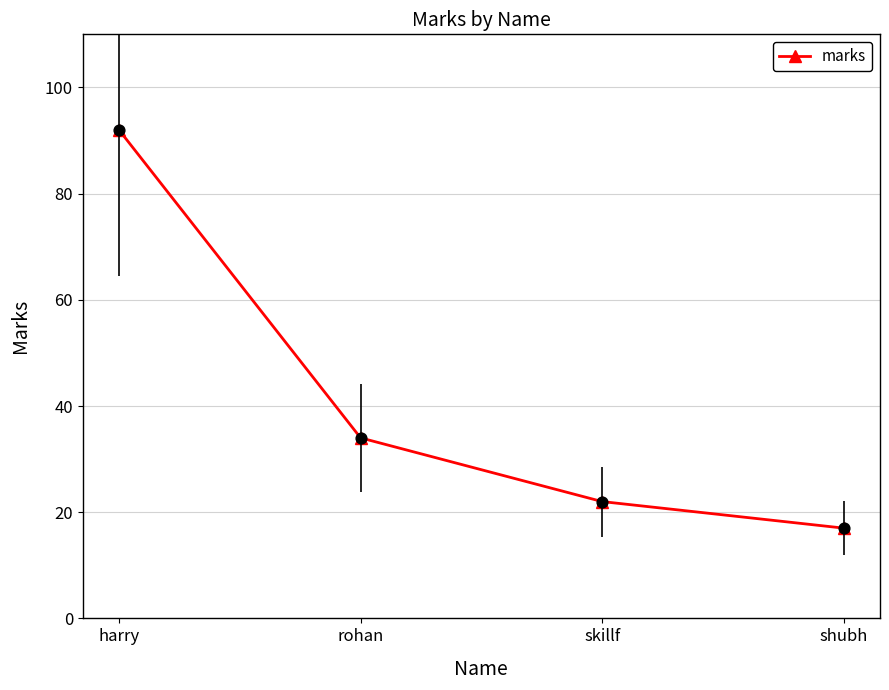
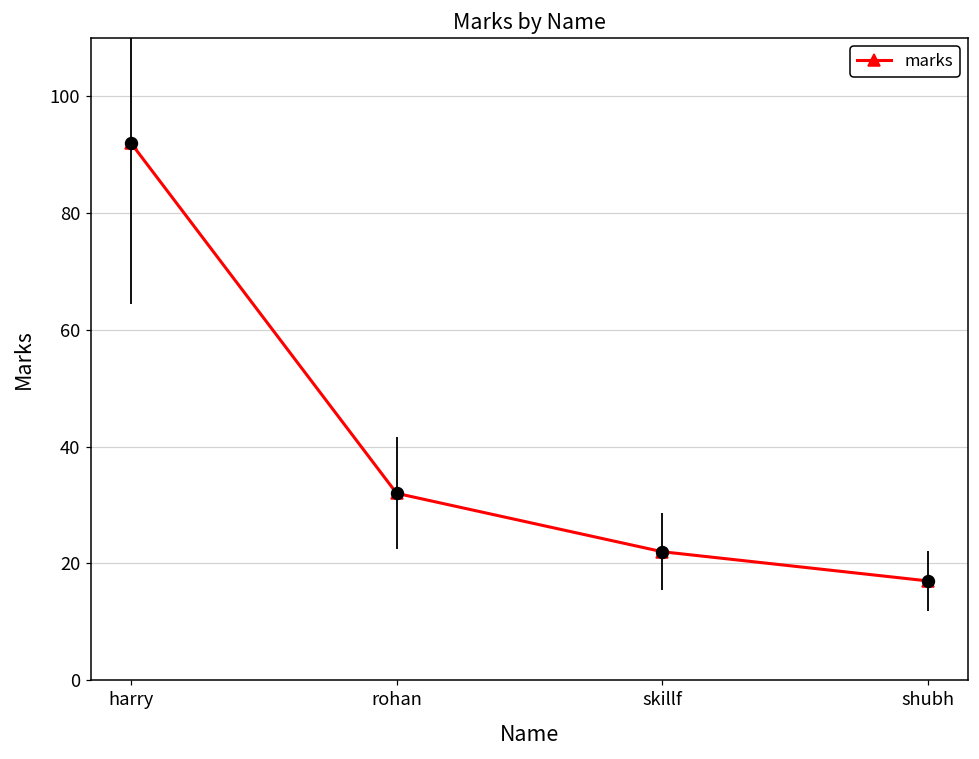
rohan: 34 -> 32
